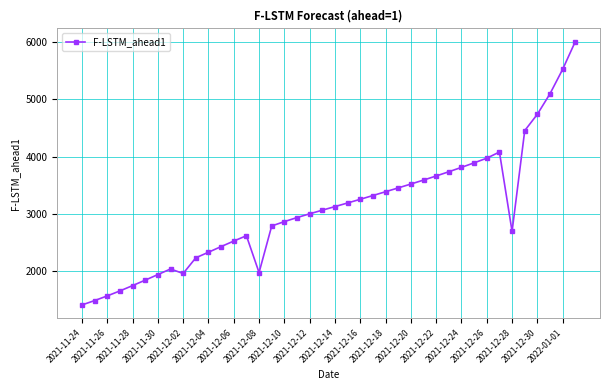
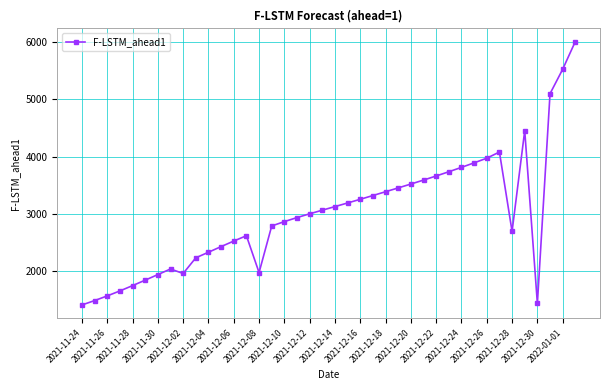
2021-12-30: 4700 -> 1400
